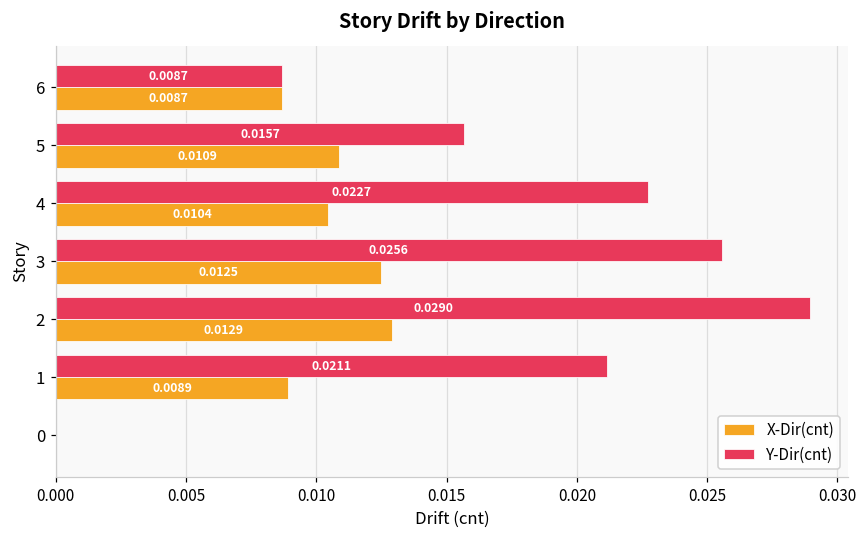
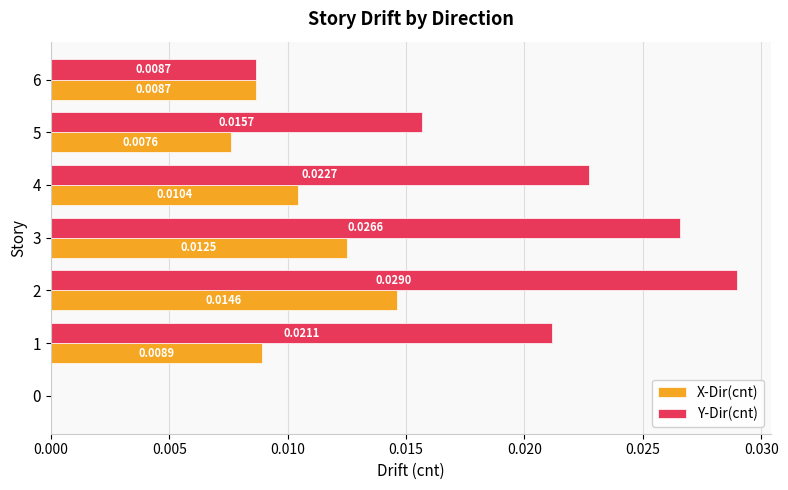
X-Dir(cnt), 5: 0.0109 -> 0.0076
Y-Dir(cnt), 3: 0.0256 -> 0.0266
X-Dir(cnt), 2: 0.0129 -> 0.0146
